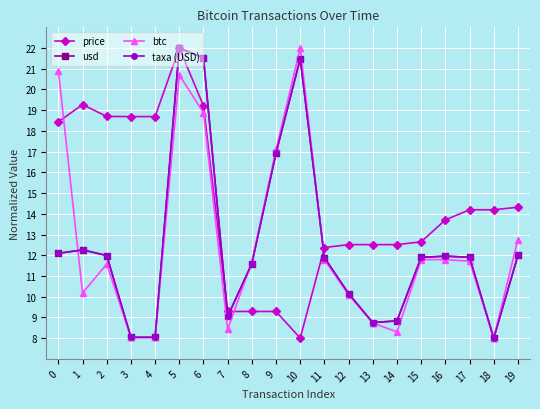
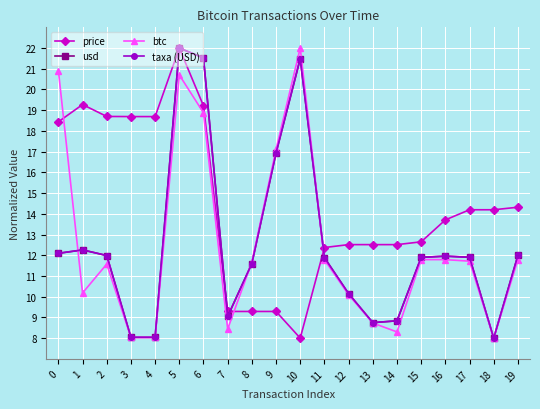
btc, 19: 12.8 -> 11.8
